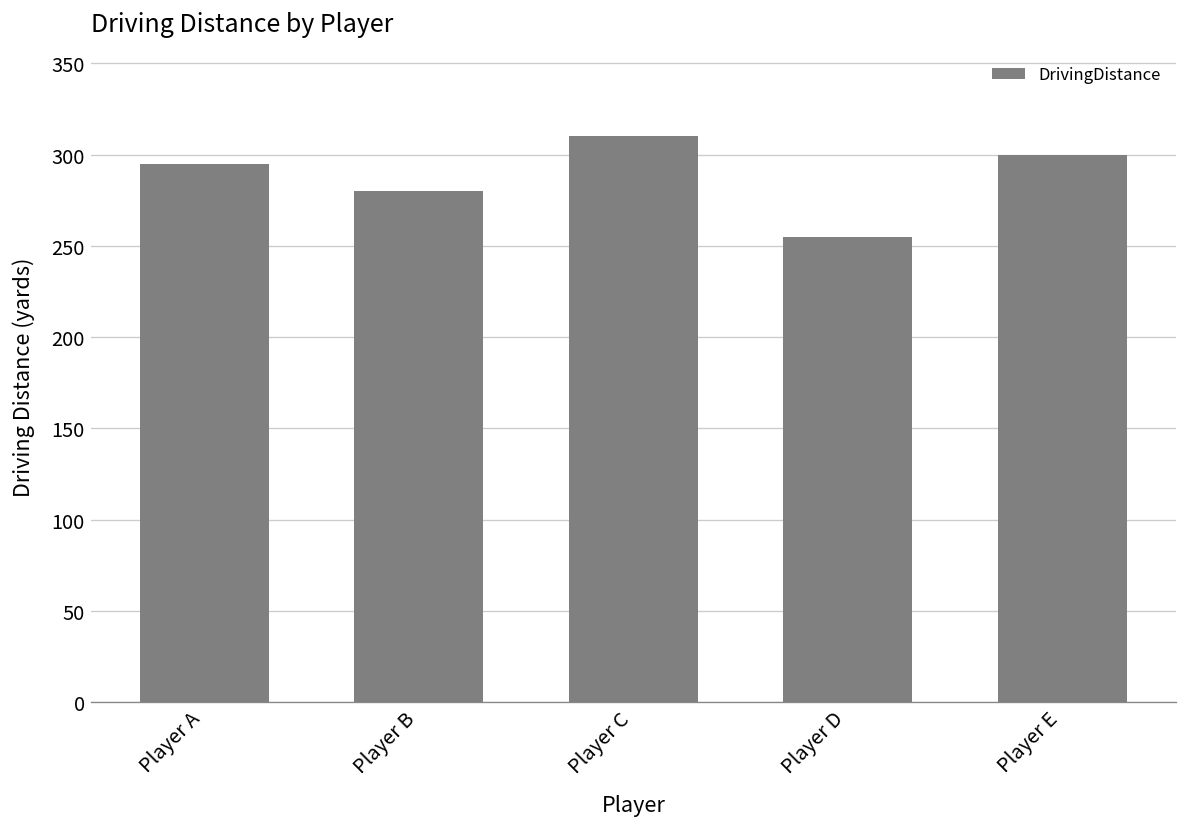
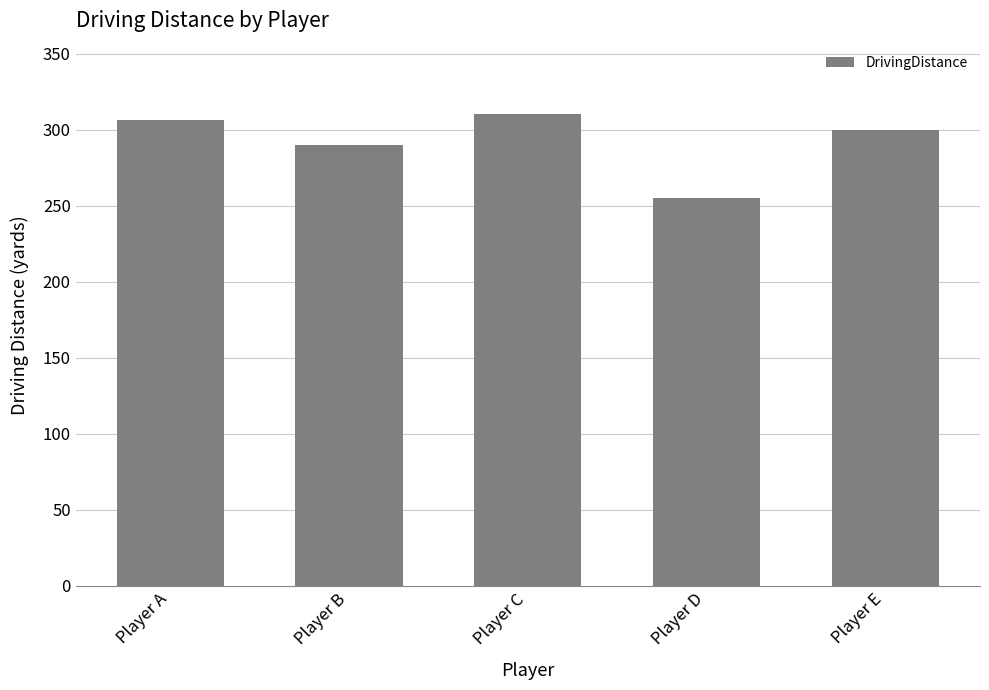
Player A: 295 -> 306
Player B: 280 -> 290
